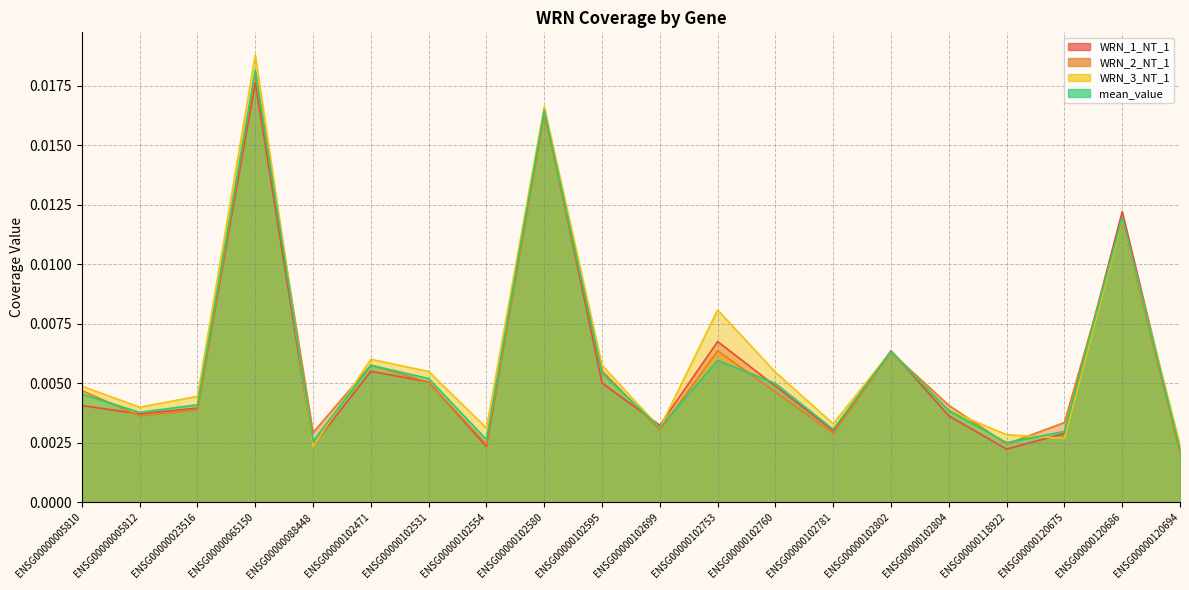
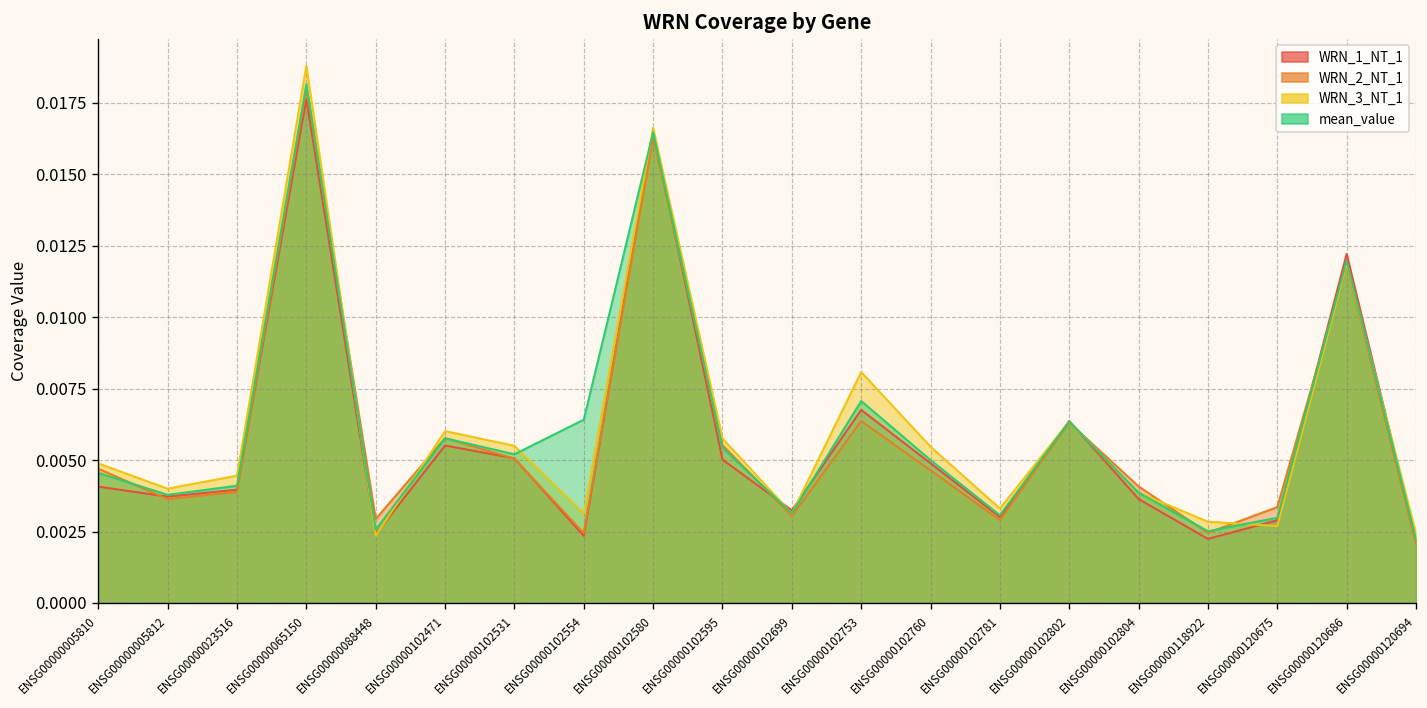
mean_value, ENSG00000102554: 0.0026 -> 0.0064
mean_value, ENSG00000102753: 0.0060 -> 0.0071
